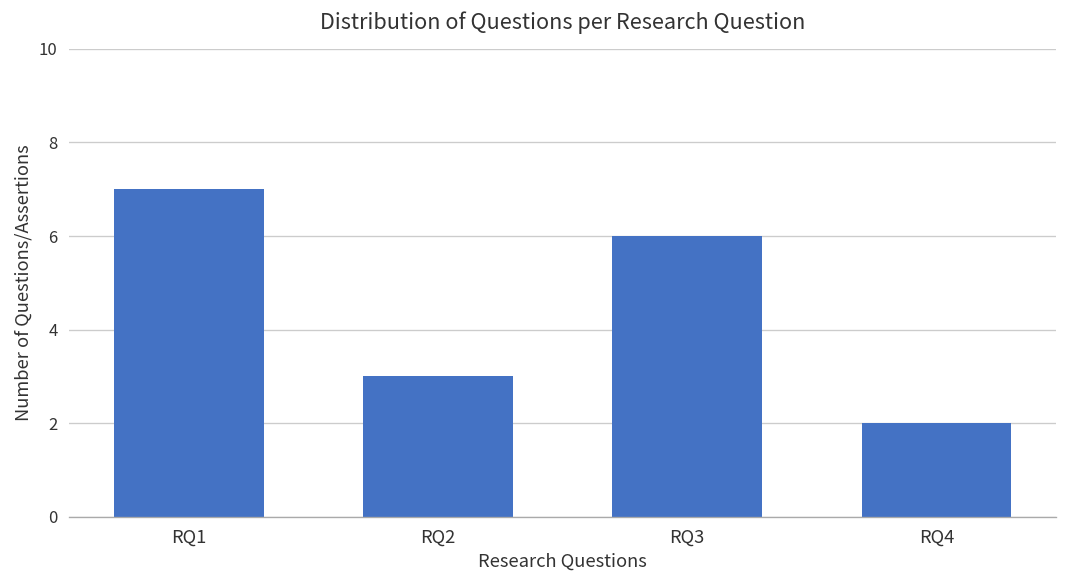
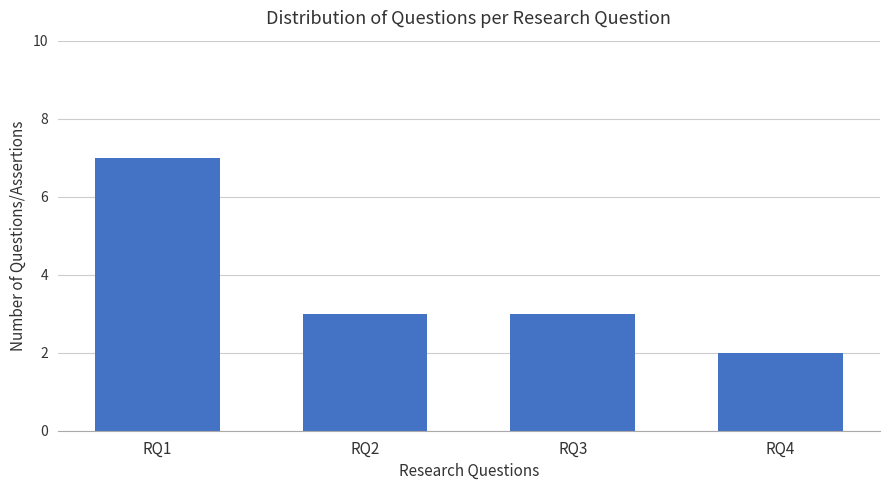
RQ3: 6 -> 3
